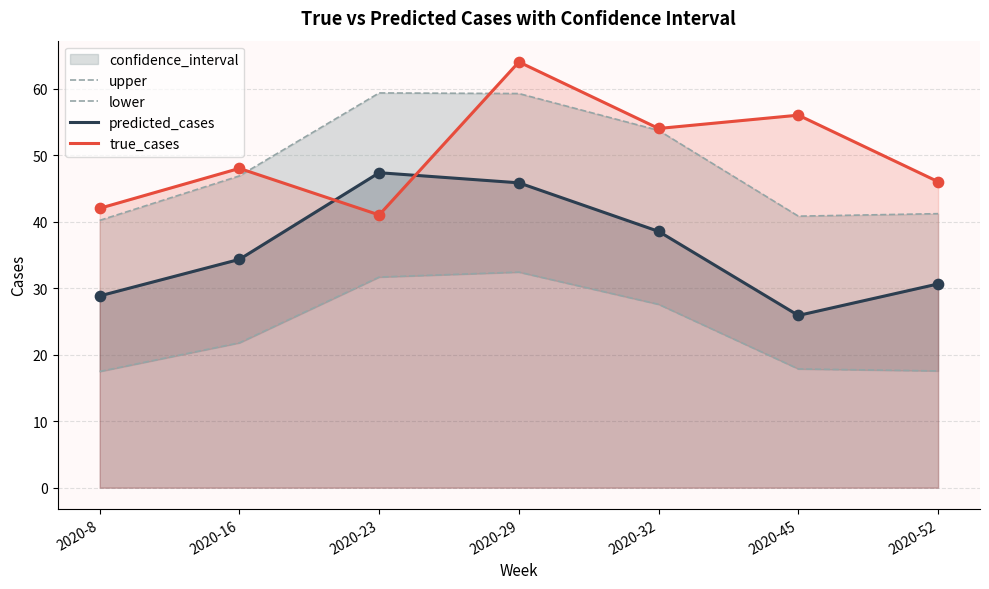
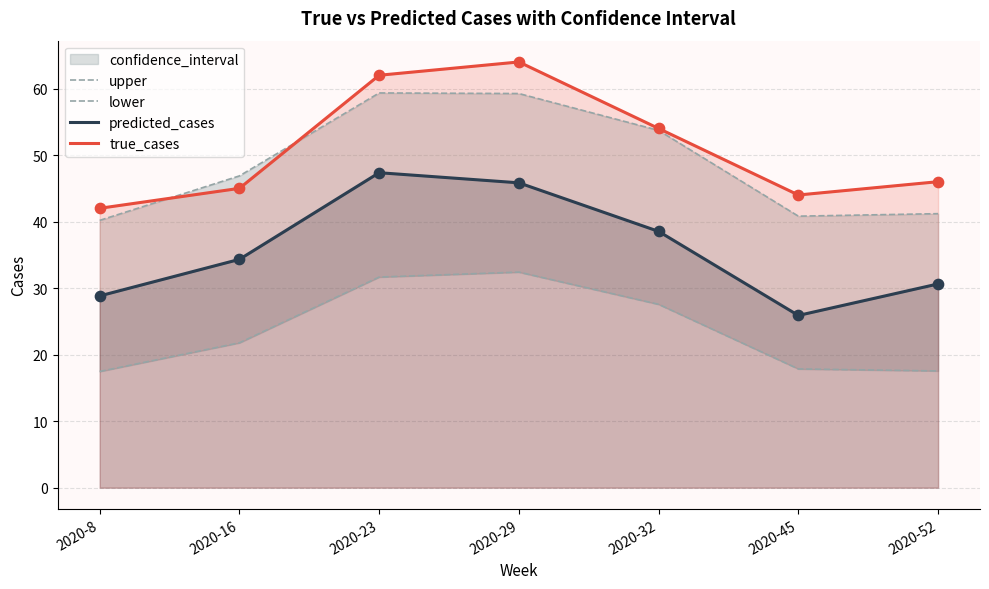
true_cases, 2020-16: 48 -> 45
true_cases, 2020-23: 41 -> 62
true_cases, 2020-45: 56 -> 44
